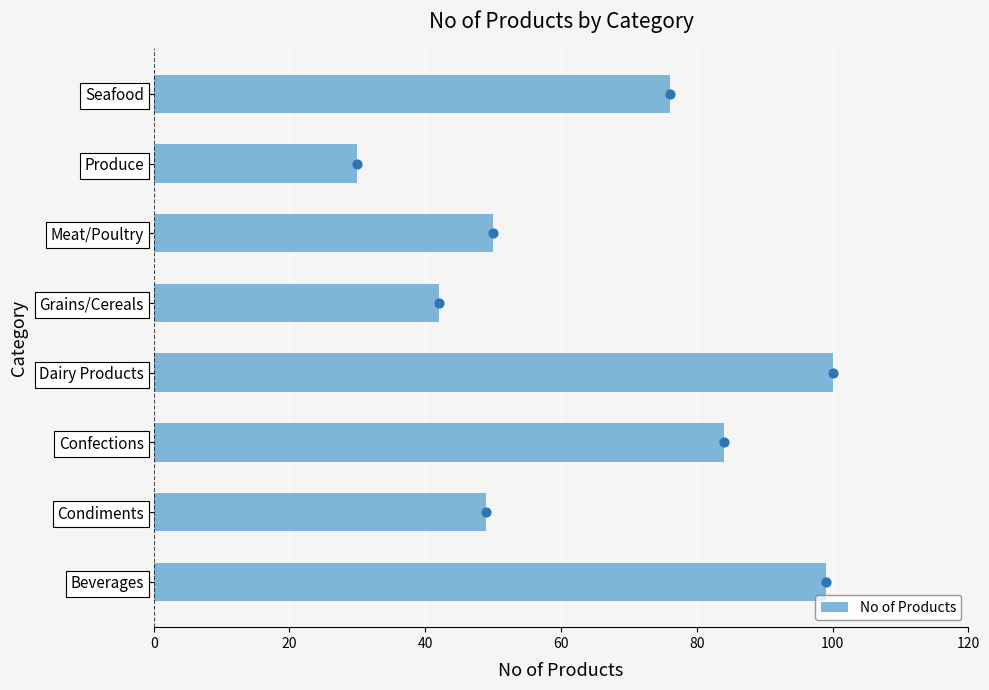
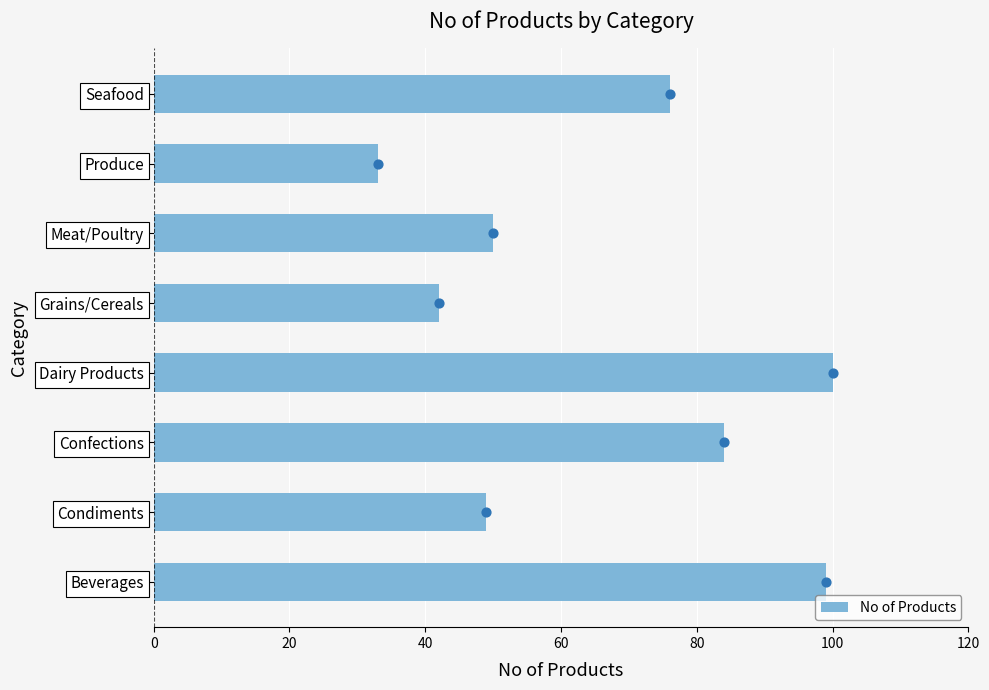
Produce: 30 -> 33
